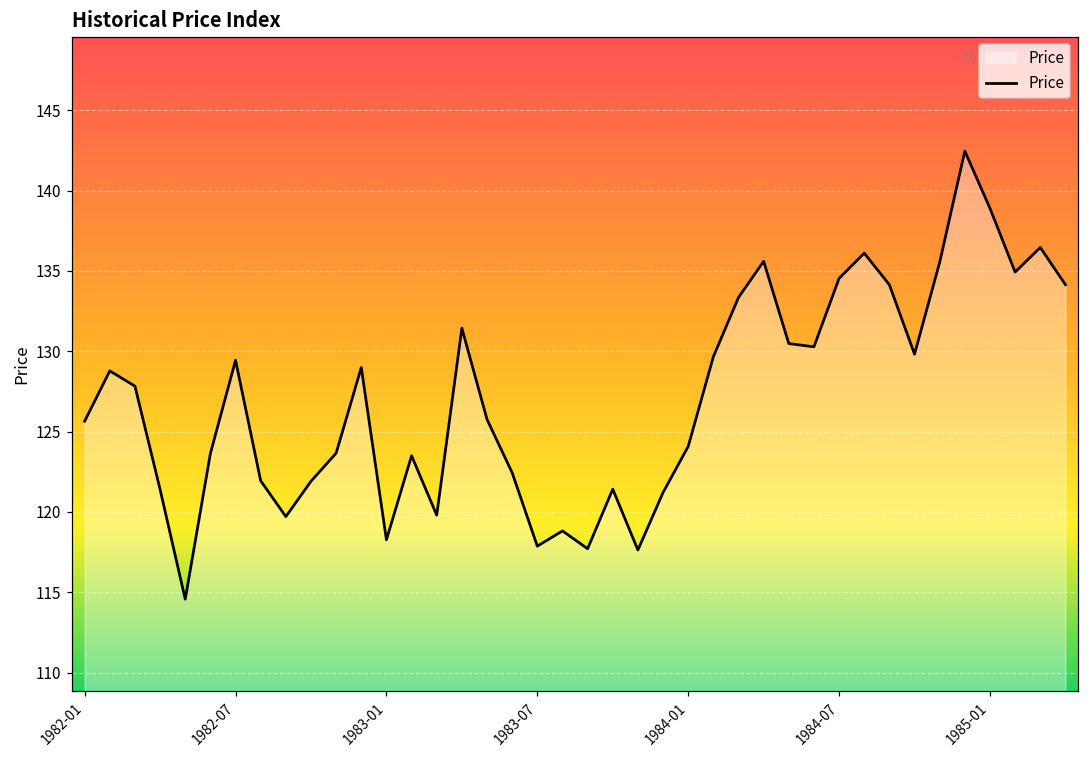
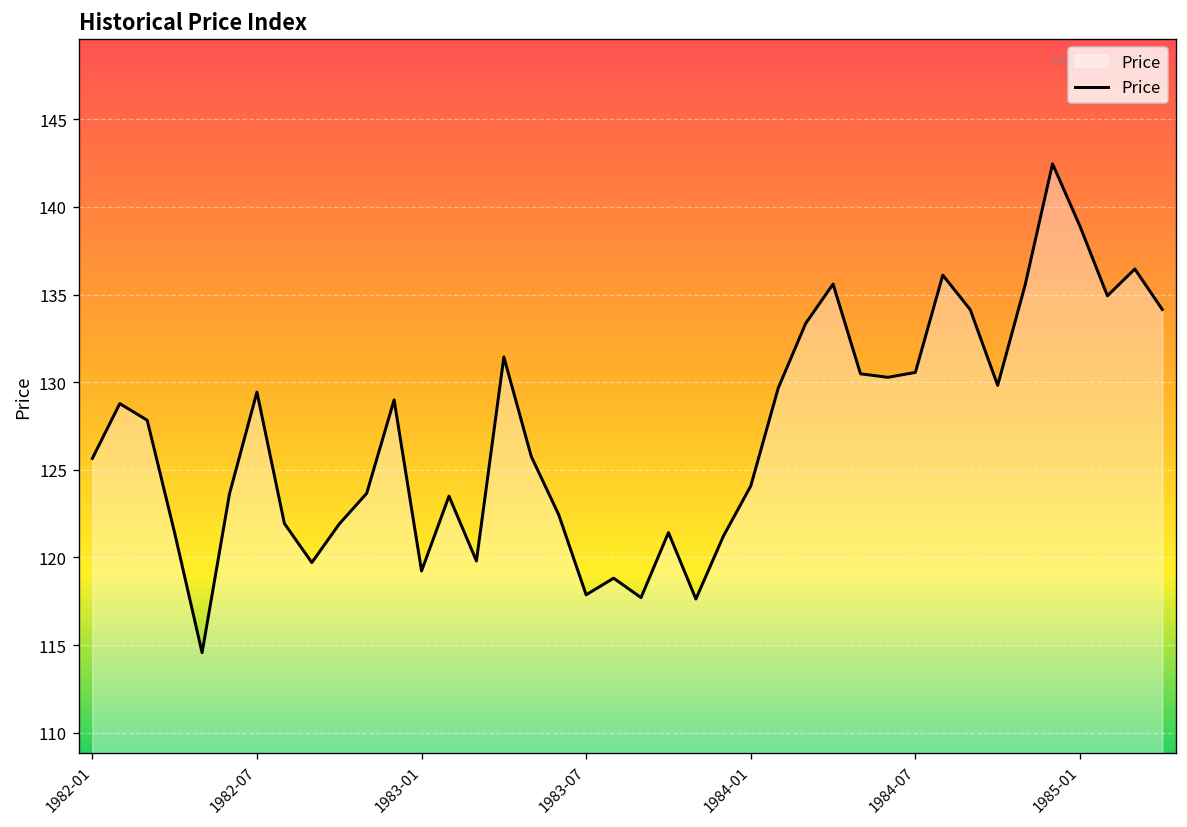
1983-01: 118.3 -> 119.2
1984-07: 134.5 -> 130.6
